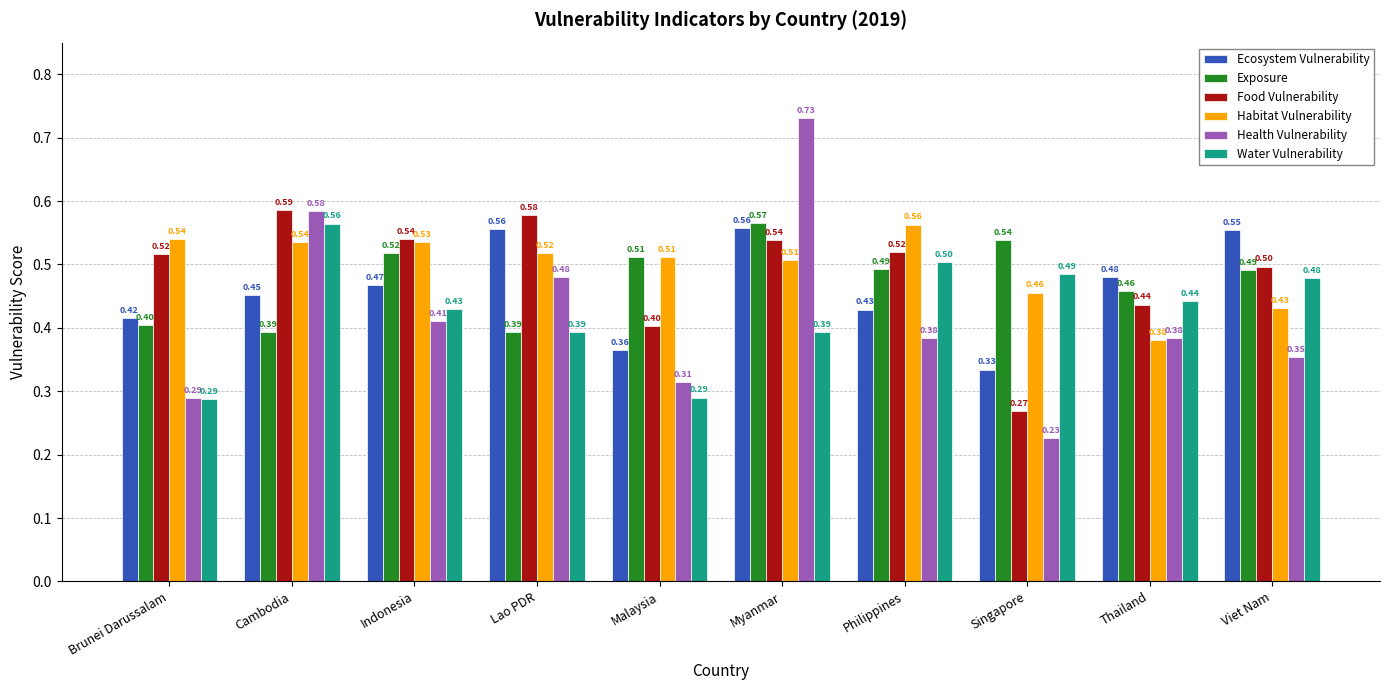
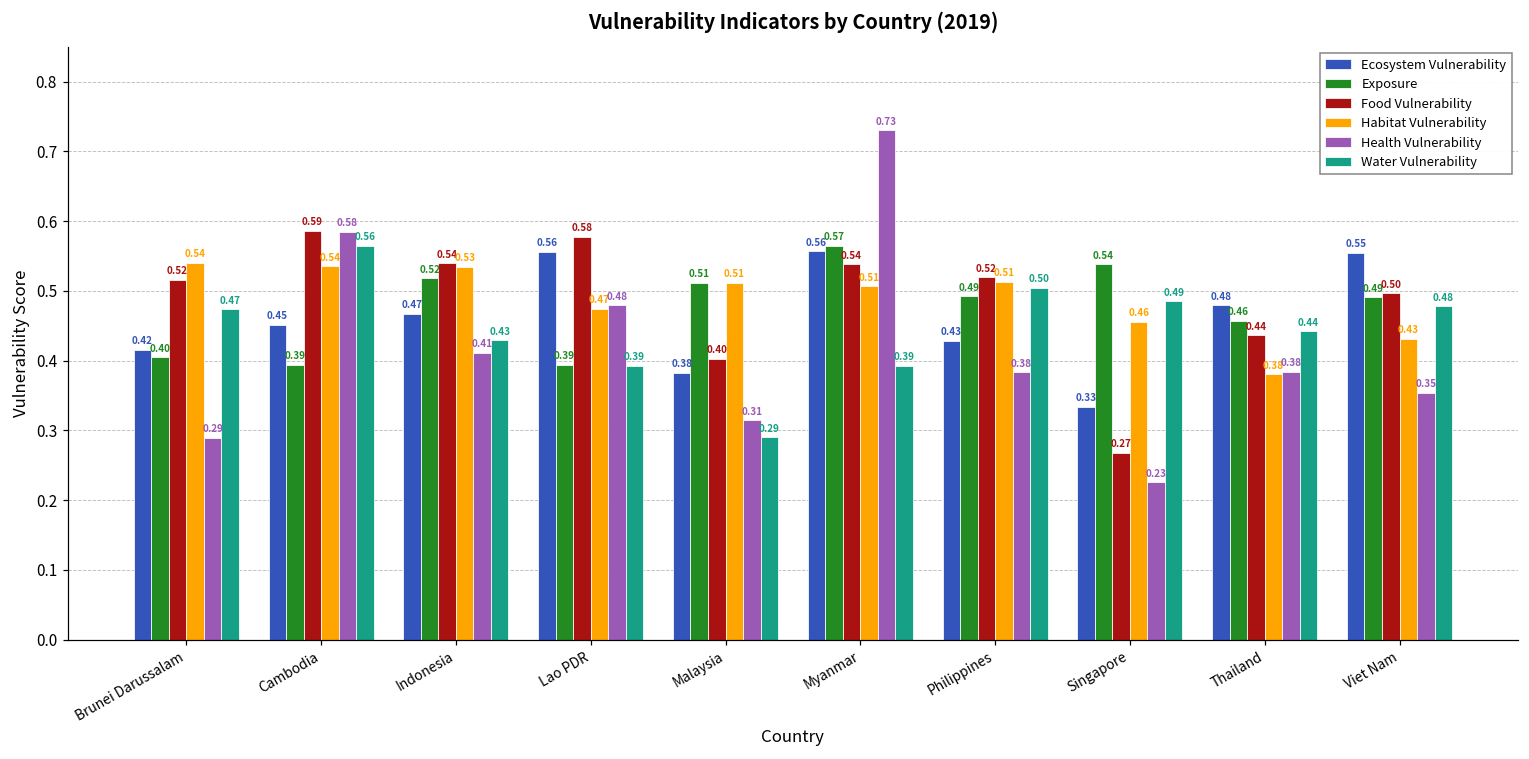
Water Vulnerability, Brunei Darussalam: 0.29 -> 0.47
Habitat Vulnerability, Lao PDR: 0.52 -> 0.47
Ecosystem Vulnerability, Malaysia: 0.36 -> 0.38
Habitat Vulnerability, Philippines: 0.56 -> 0.51
